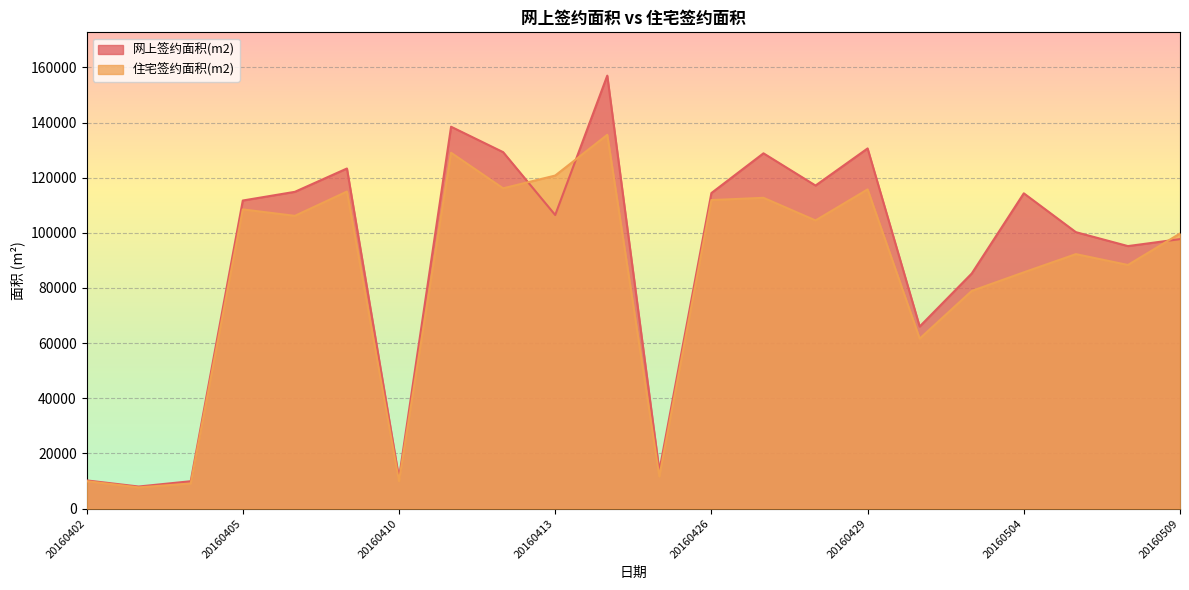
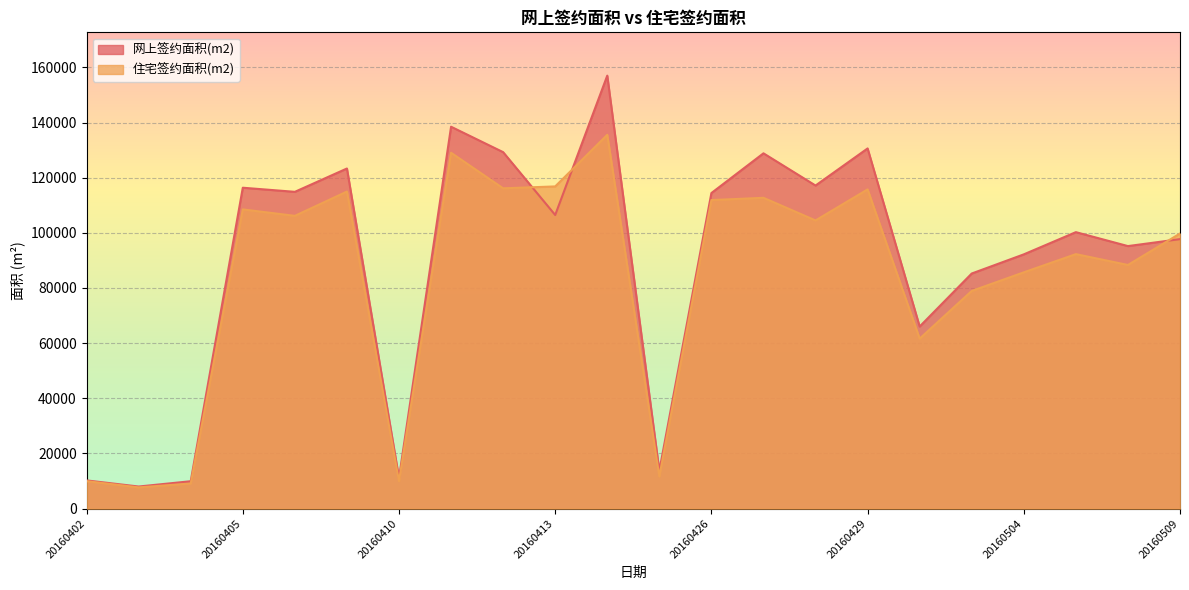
网上签约面积(m2), 20160405: 112000 -> 116000
住宅签约面积(m2), 20160413: 121000 -> 117000
网上签约面积(m2), 20160504: 114000 -> 92000
